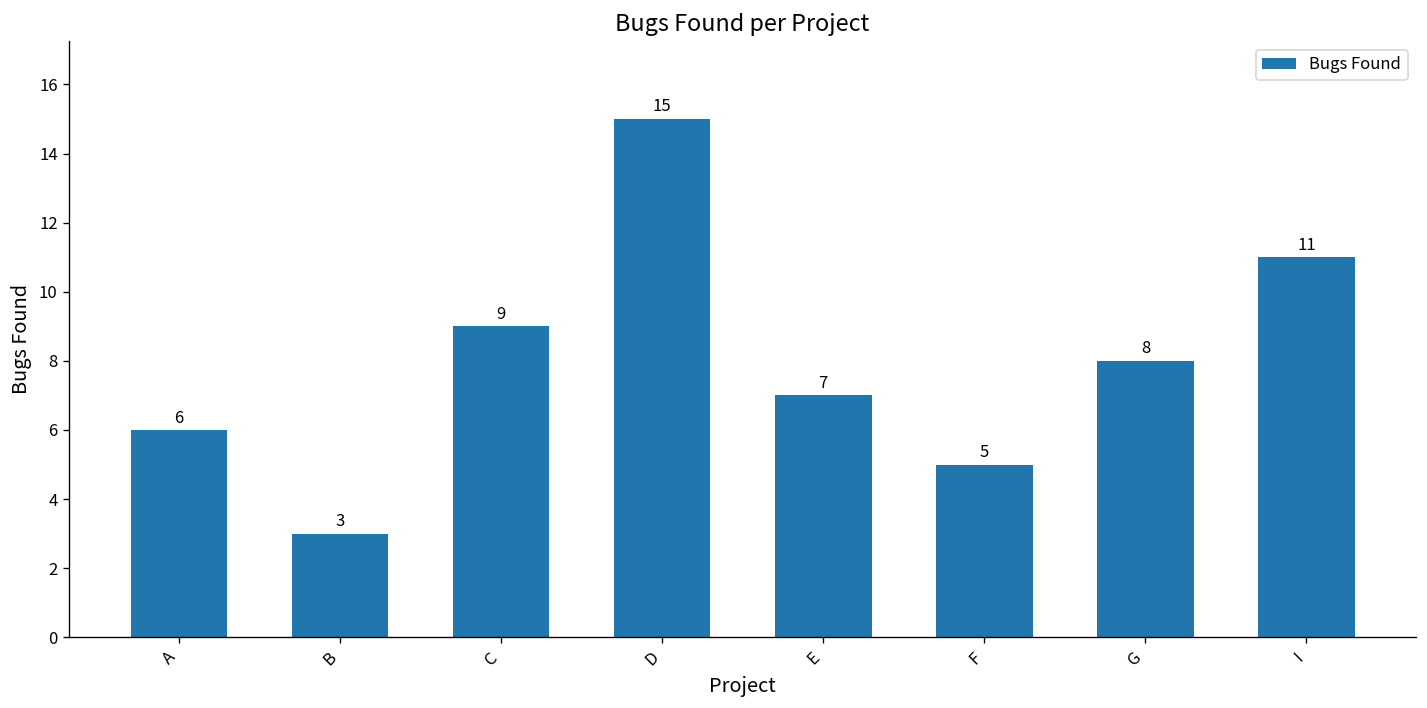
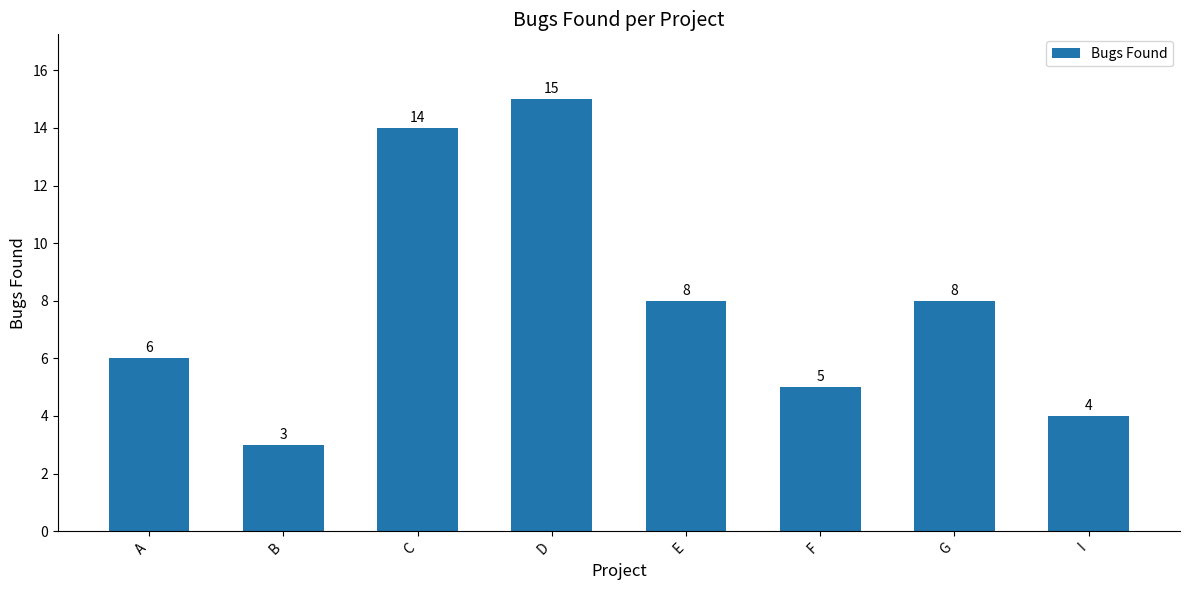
C: 9 -> 14
E: 7 -> 8
I: 11 -> 4
